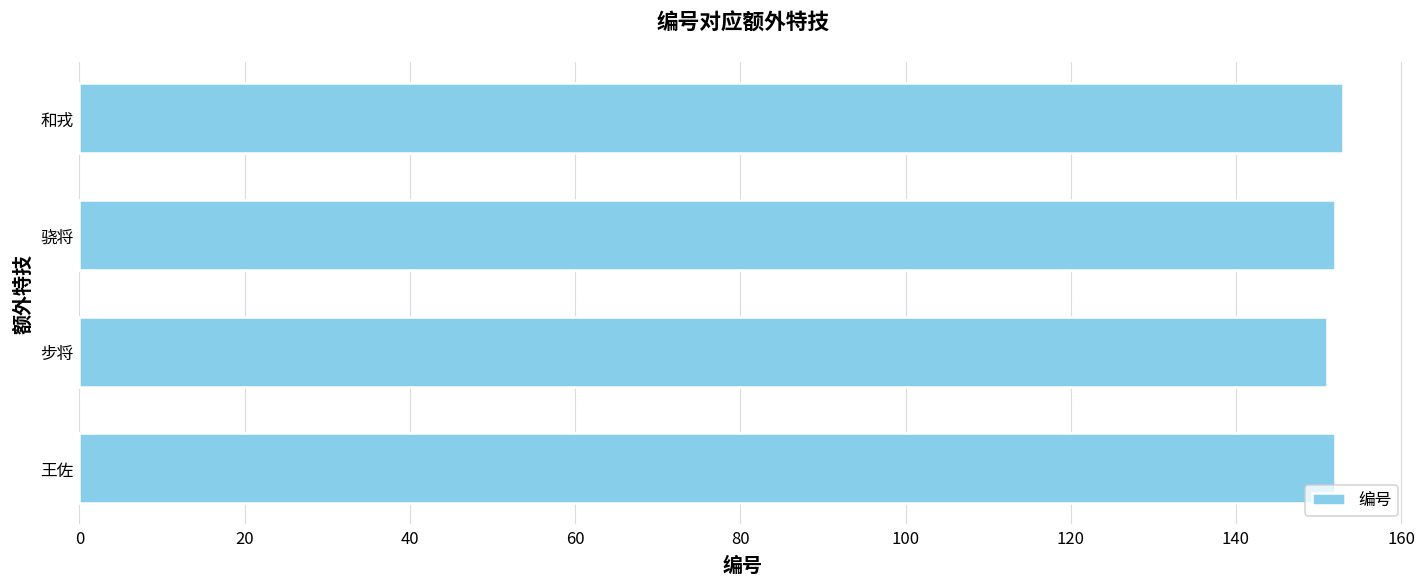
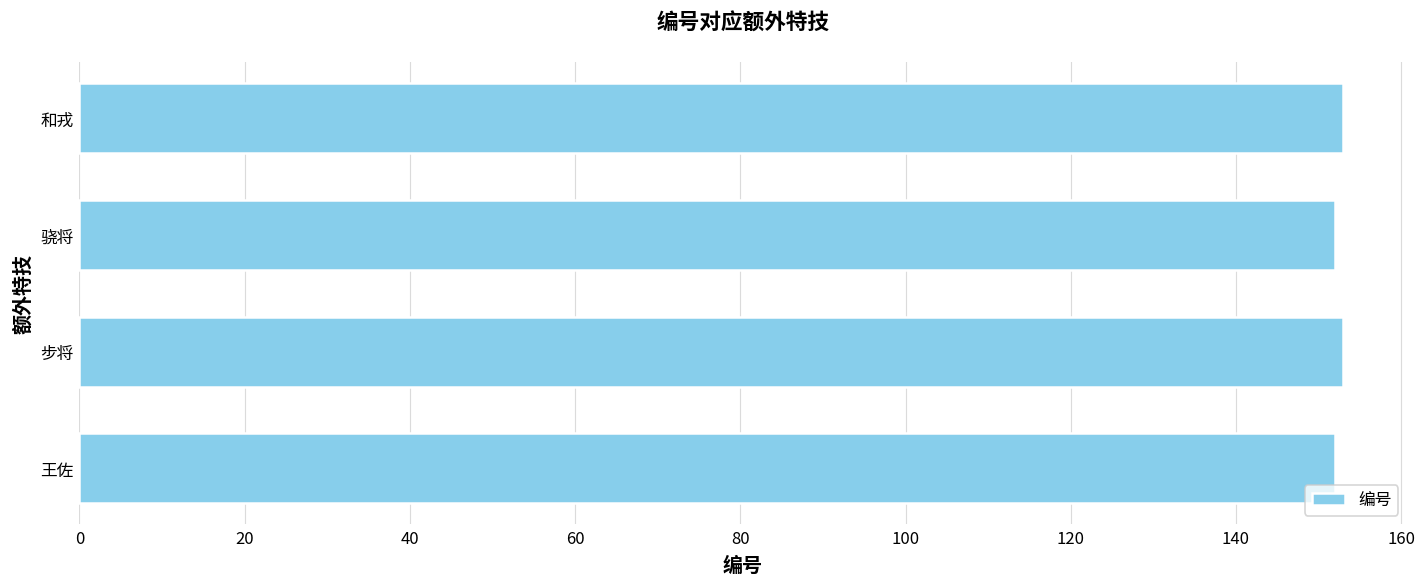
步将: 151 -> 153
